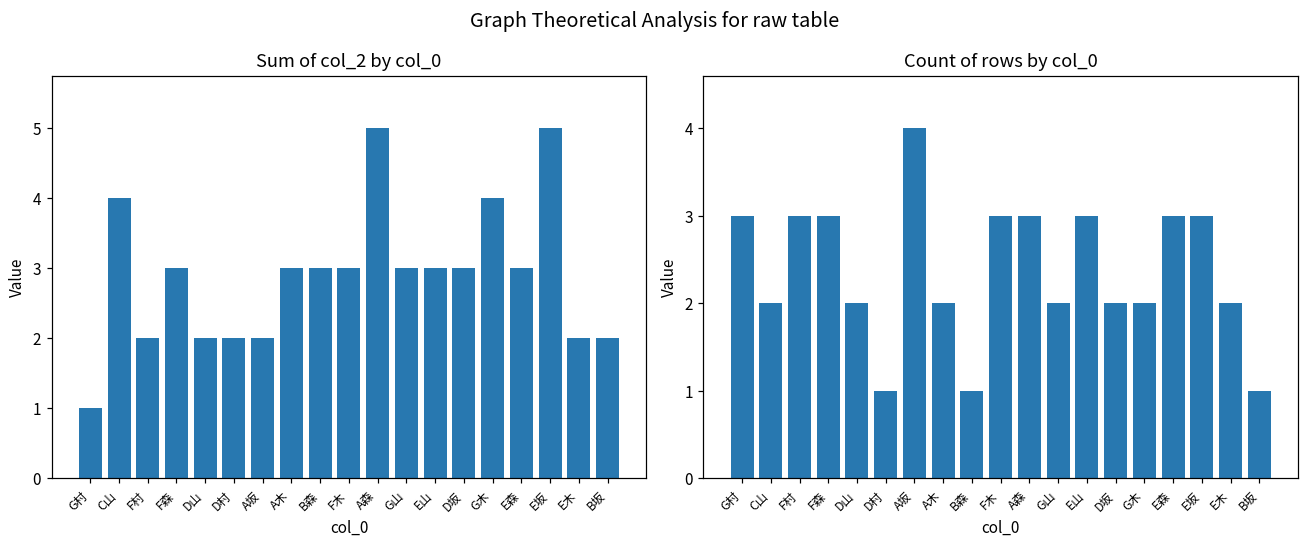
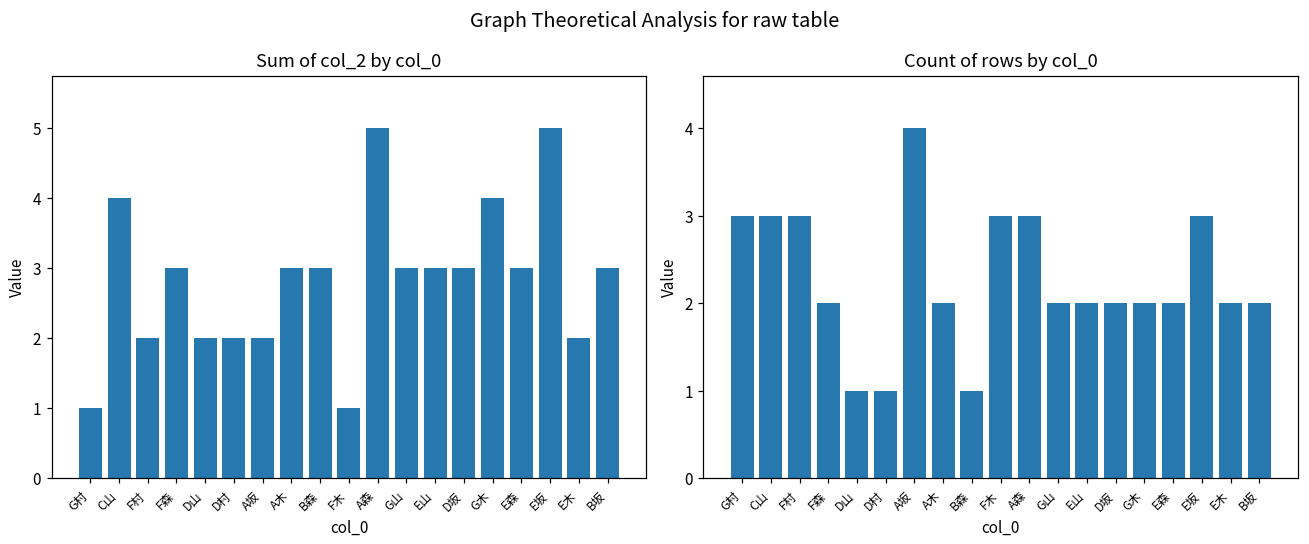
Sum of col_2 by col_0, F木: 3 -> 1
Sum of col_2 by col_0, B坂: 2 -> 3
Count of rows by col_0, C山: 2 -> 3
Count of rows by col_0, F森: 3 -> 2
Count of rows by col_0, D山: 2 -> 1
Count of rows by col_0, E山: 3 -> 2
Count of rows by col_0, E森: 3 -> 2
Count of rows by col_0, B坂: 1 -> 2
